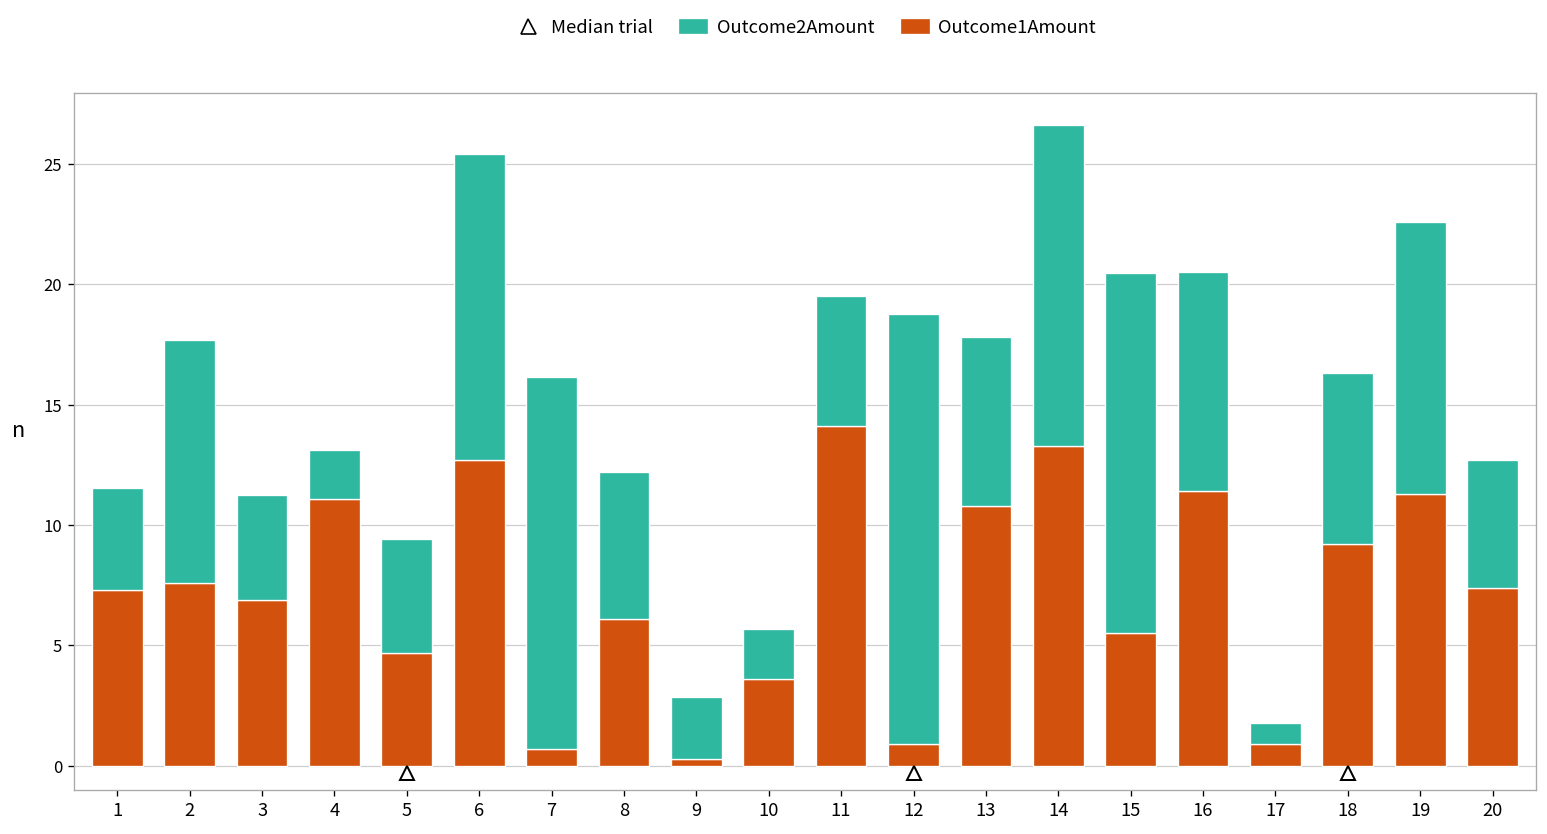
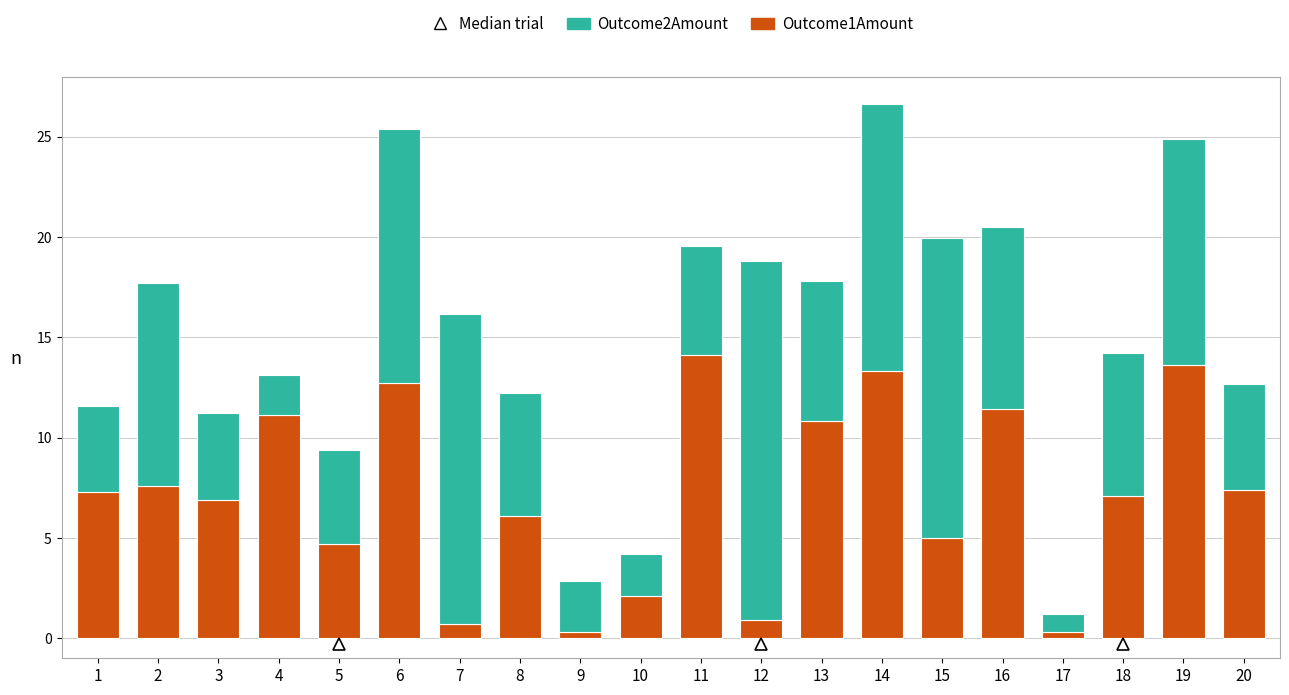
Outcome1Amount, 10: 3.6 -> 2.1
Outcome1Amount, 15: 5.5 -> 5.0
Outcome1Amount, 17: 0.9 -> 0.3
Outcome1Amount, 18: 9.2 -> 7.1
Outcome1Amount, 19: 11.3 -> 13.6
